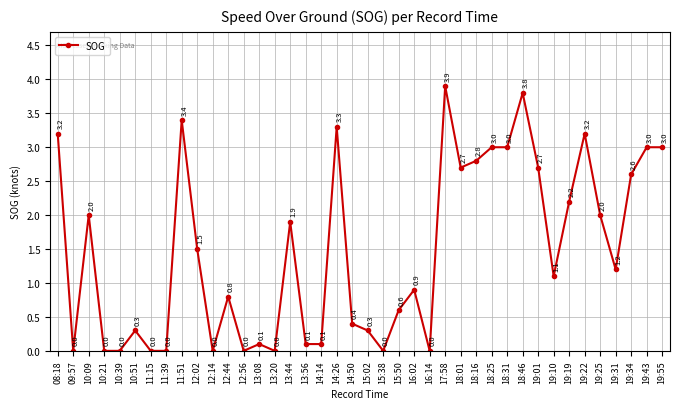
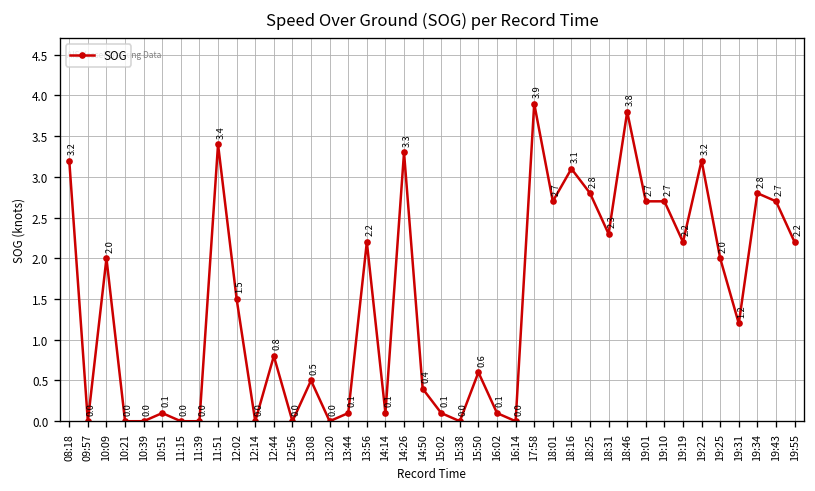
10:51: 0.3 -> 0.1
13:08: 0.1 -> 0.5
13:44: 1.9 -> 0.1
13:56: 0.1 -> 2.2
15:02: 0.3 -> 0.1
16:02: 0.9 -> 0.1
18:16: 2.8 -> 3.1
18:25: 3.0 -> 2.8
18:31: 3.0 -> 2.3
19:10: 1.1 -> 2.7
19:34: 2.6 -> 2.8
19:43: 3.0 -> 2.7
19:55: 3.0 -> 2.2
